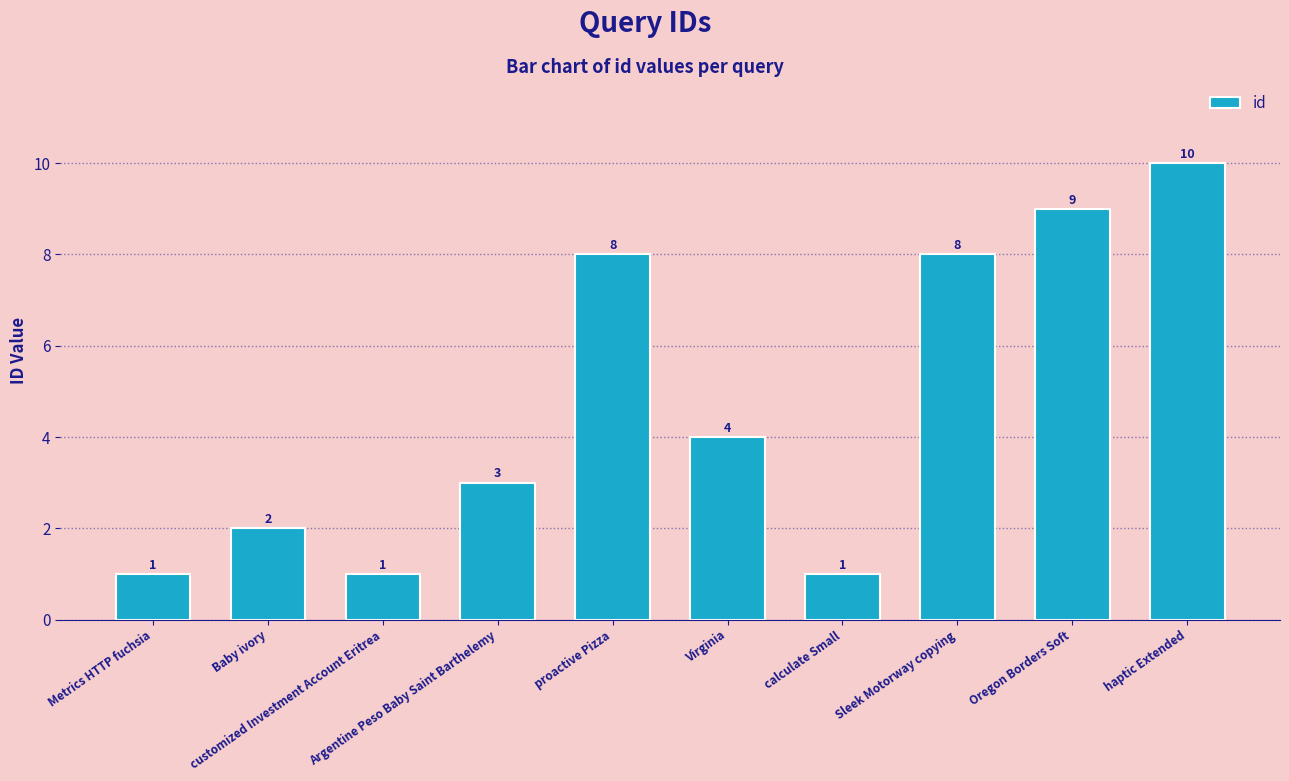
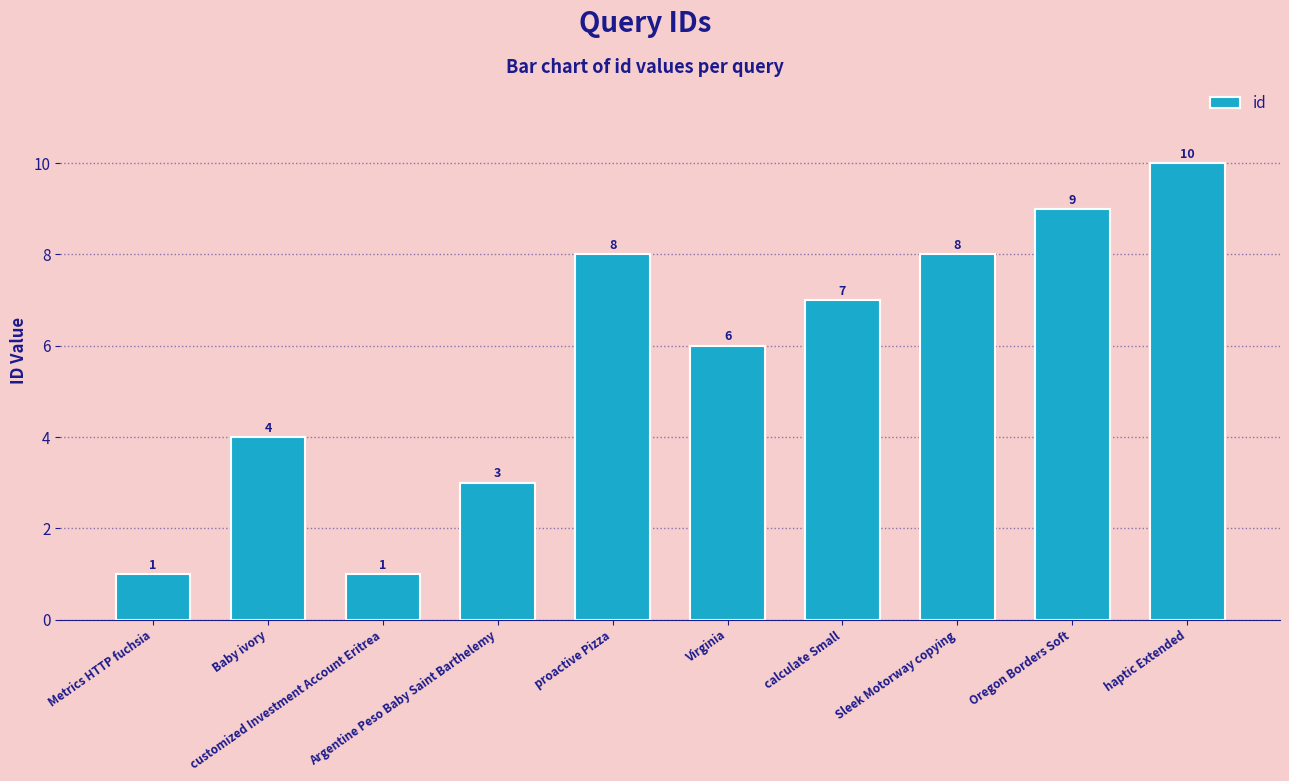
Baby ivory: 2 -> 4
Virginia: 4 -> 6
calculate Small: 1 -> 7
